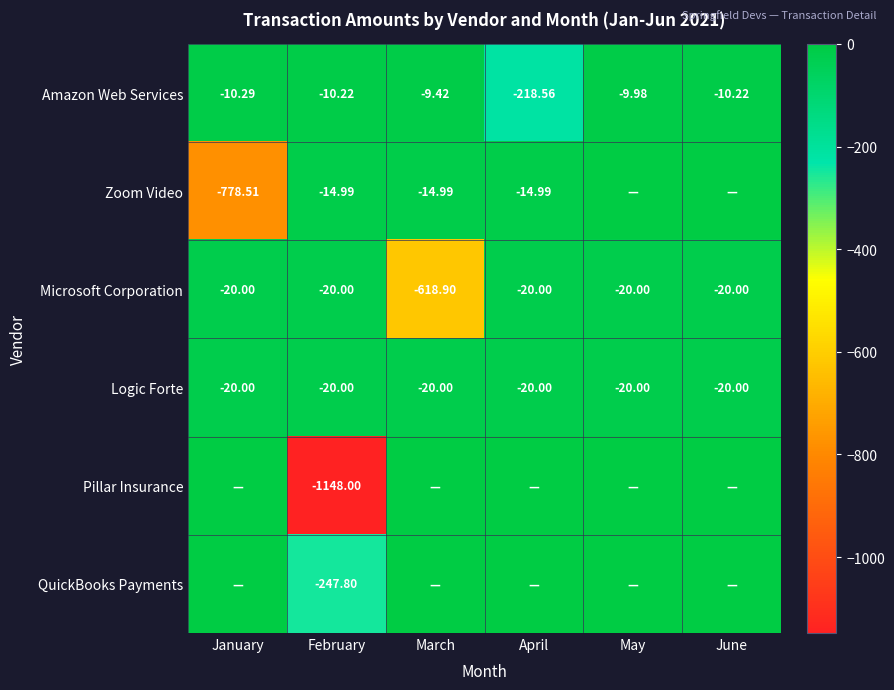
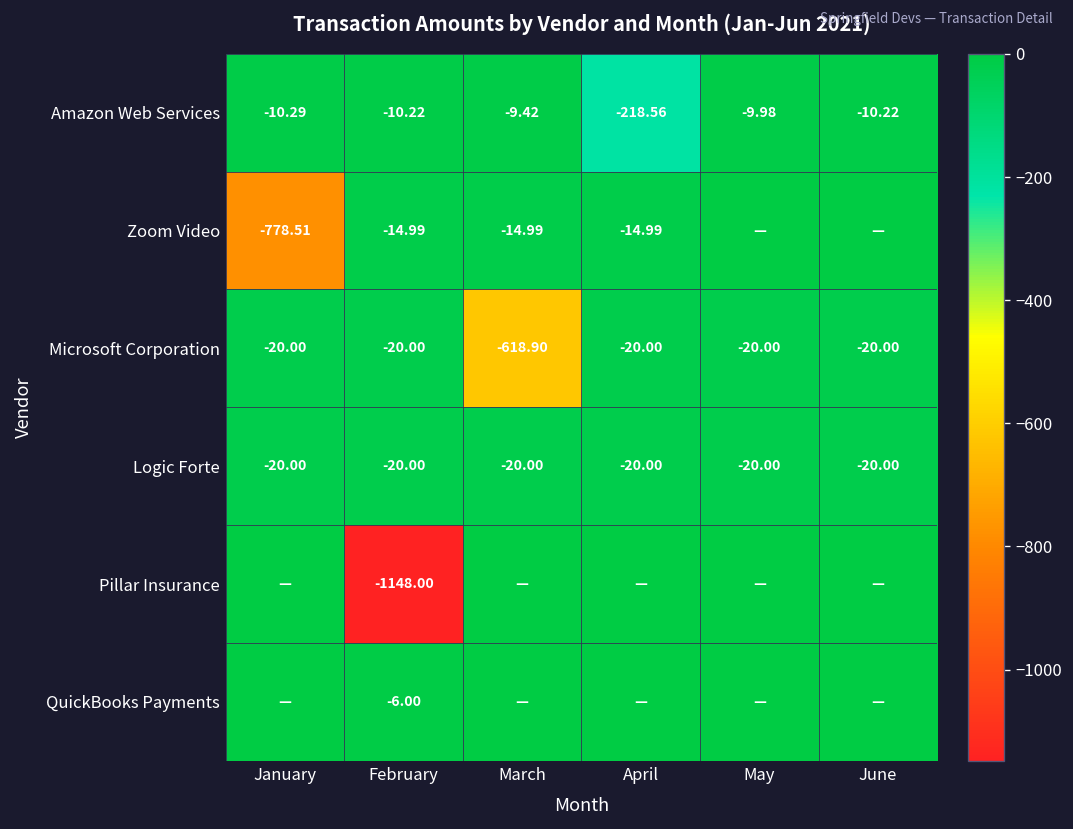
QuickBooks Payments, February: -247.80 -> -6.00
